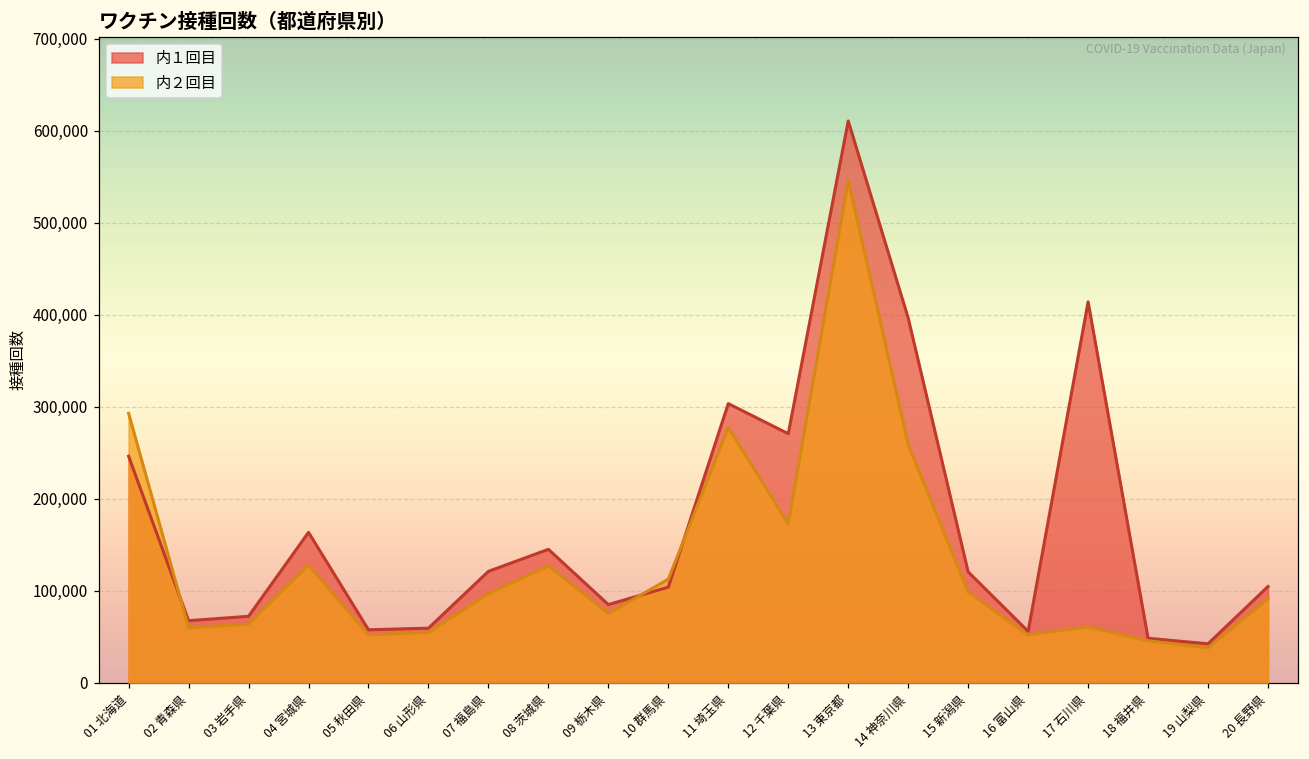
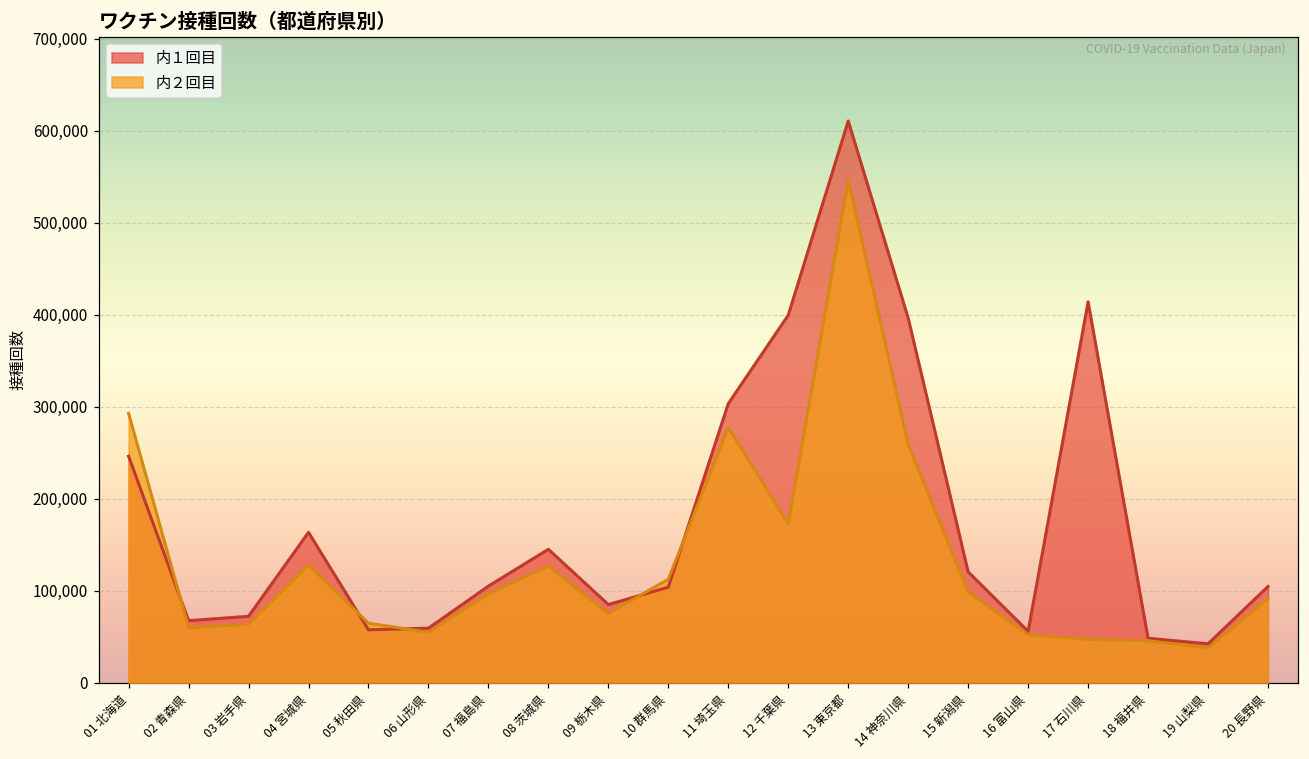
内２回目, 05 秋田県: 50,000 -> 60,000
内１回目, 07 福島県: 120,000 -> 110,000
内１回目, 12 千葉県: 270,000 -> 400,000
内２回目, 17 石川県: 60,000 -> 50,000
